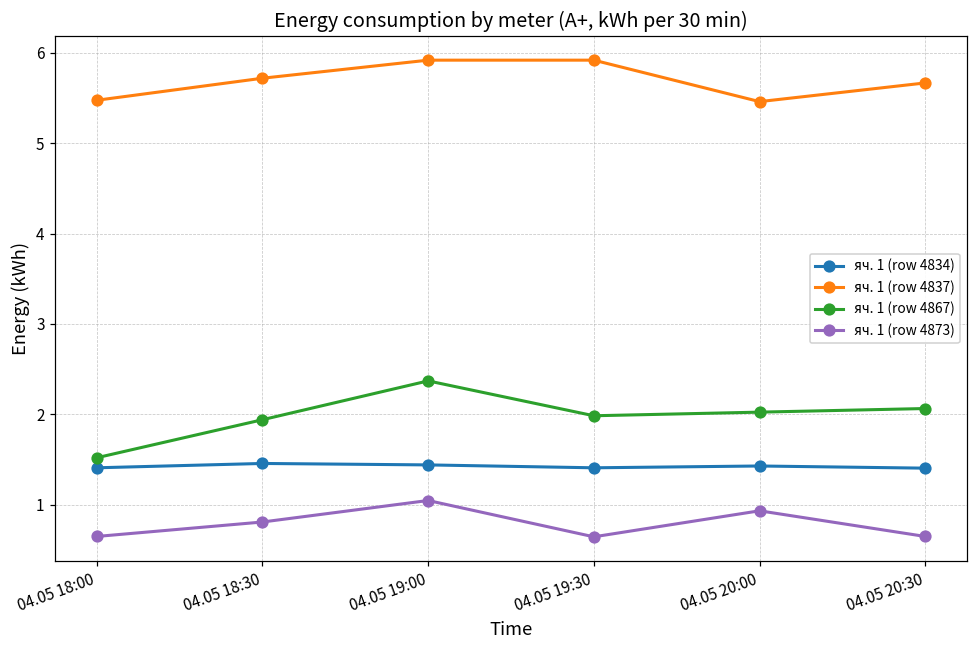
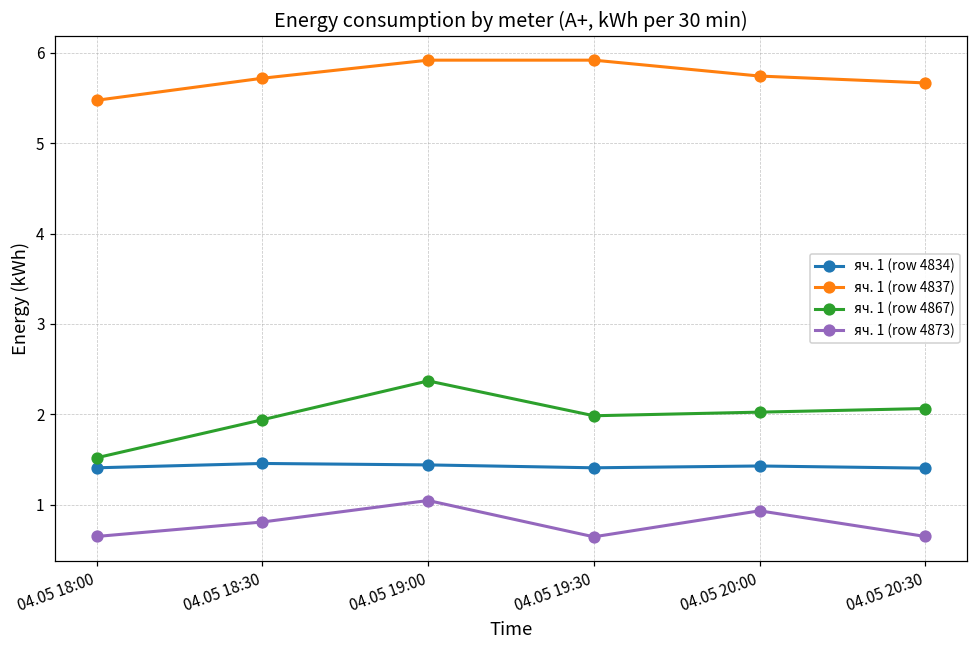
яч. 1 (row 4837), 04.05 20:00: 5.5 -> 5.7
